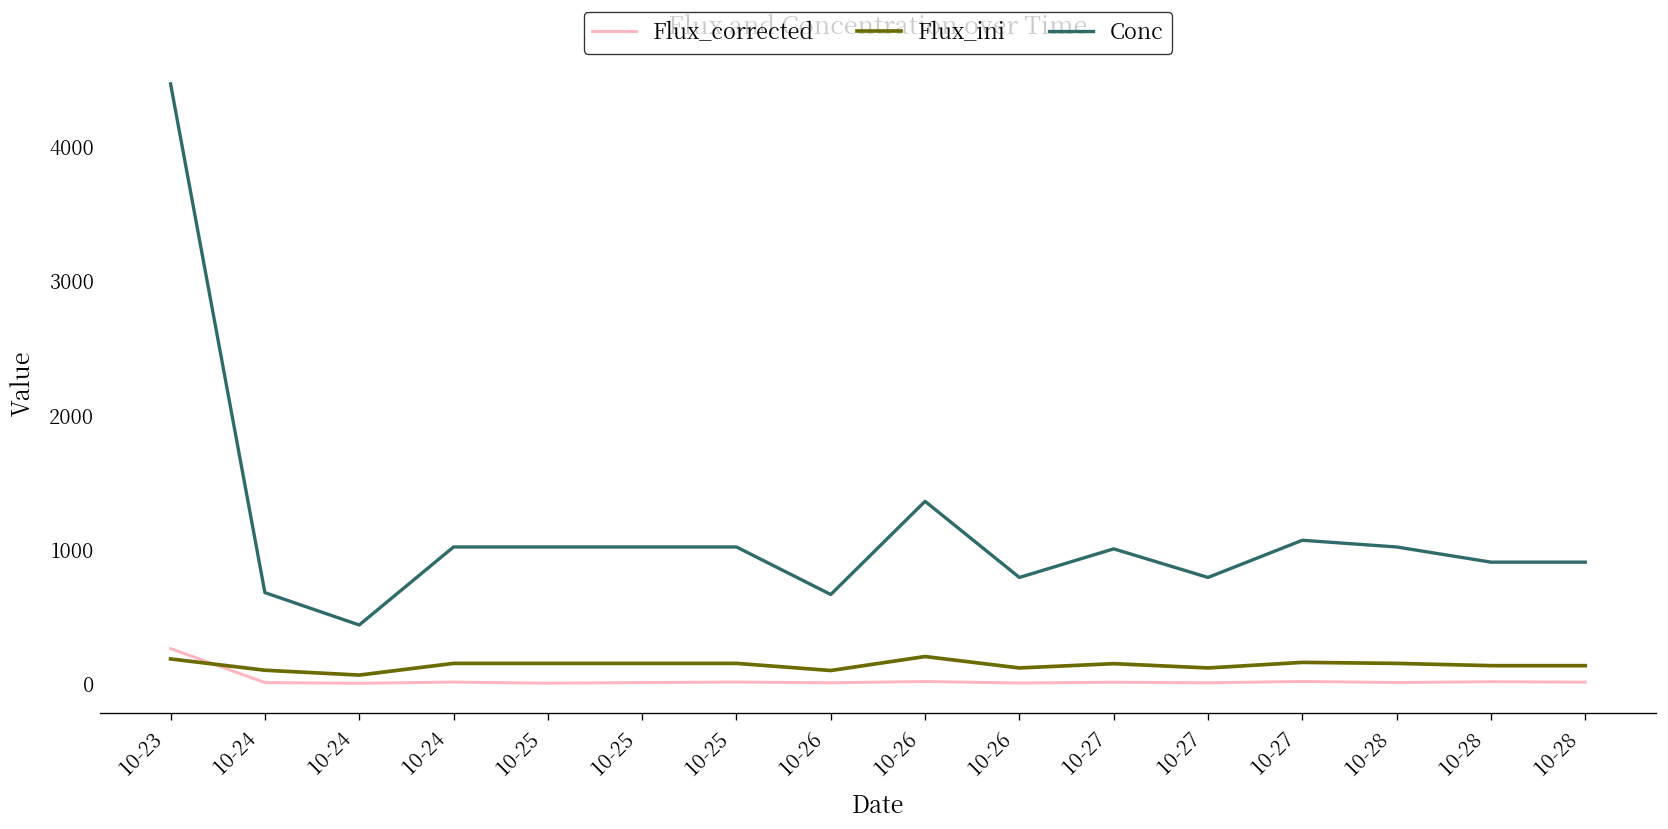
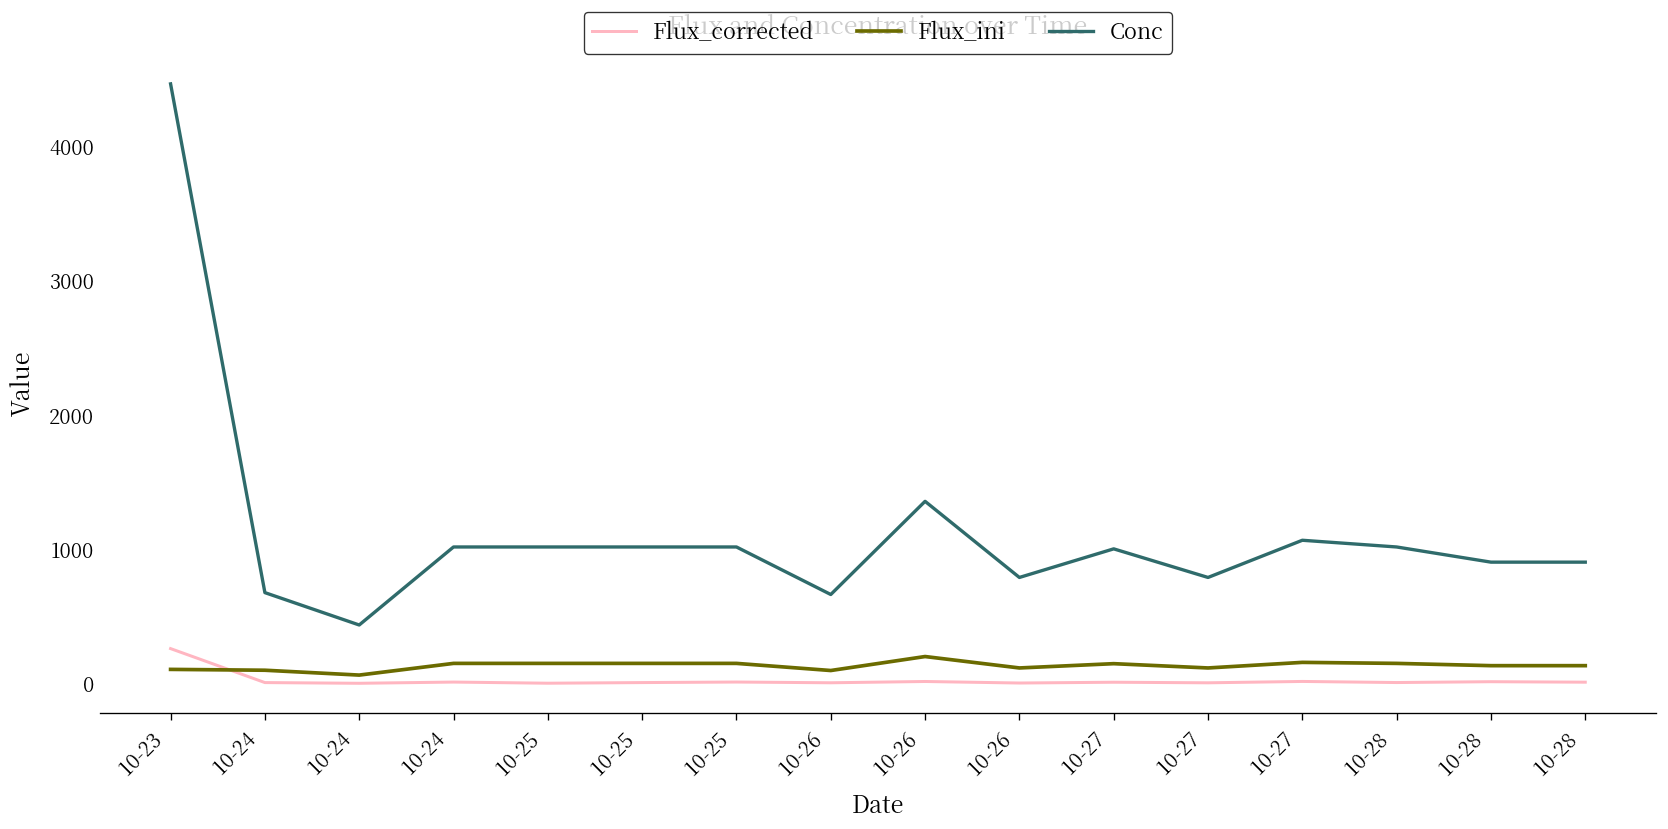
Flux_ini, 10-23: 190 -> 110
